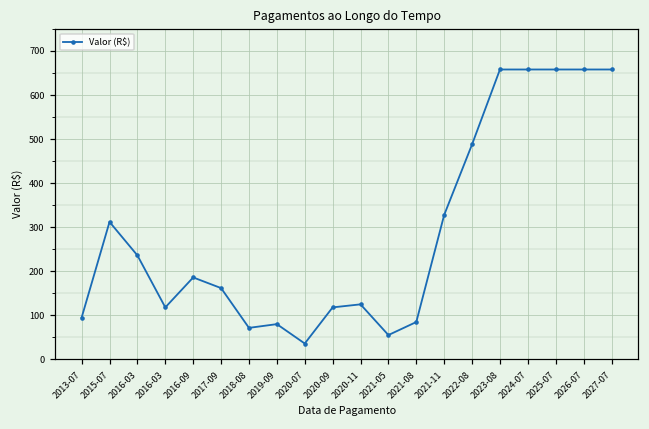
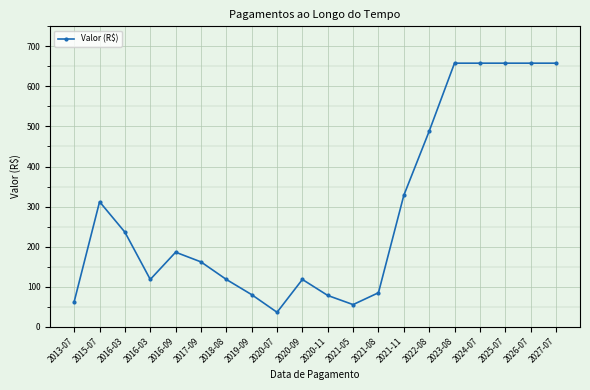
2013-07: 100 -> 60
2018-08: 70 -> 120
2020-11: 120 -> 80
